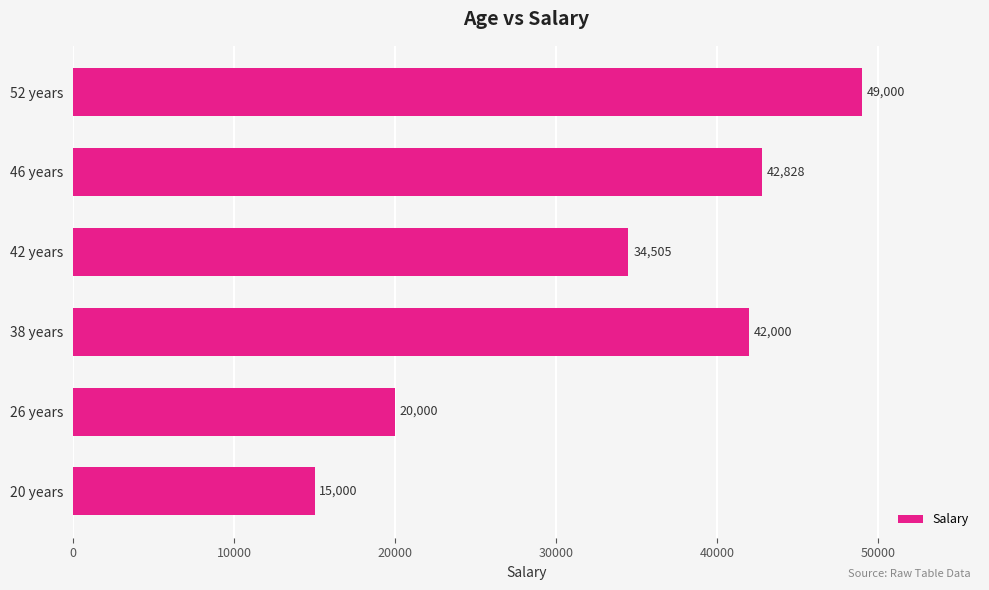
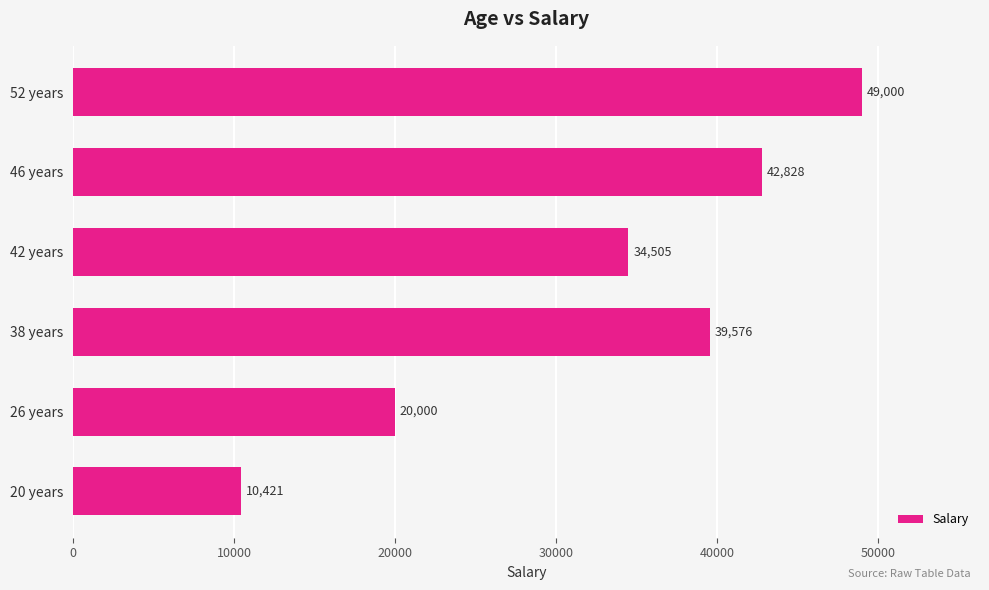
38 years: 42,000 -> 39,576
20 years: 15,000 -> 10,421
